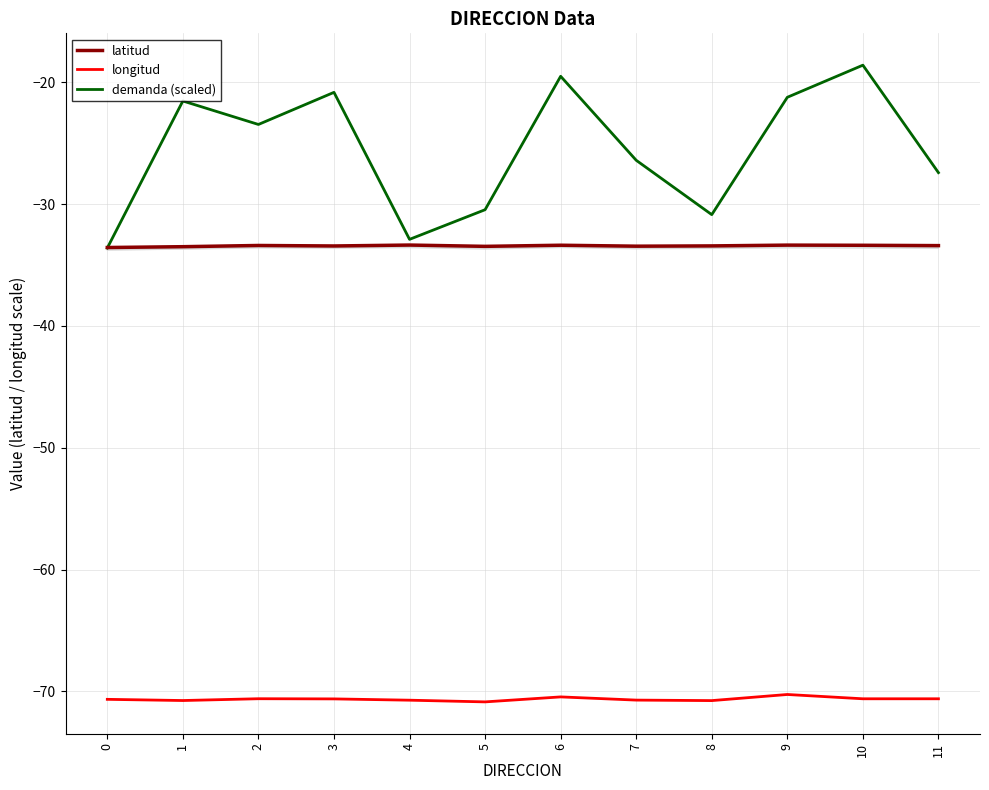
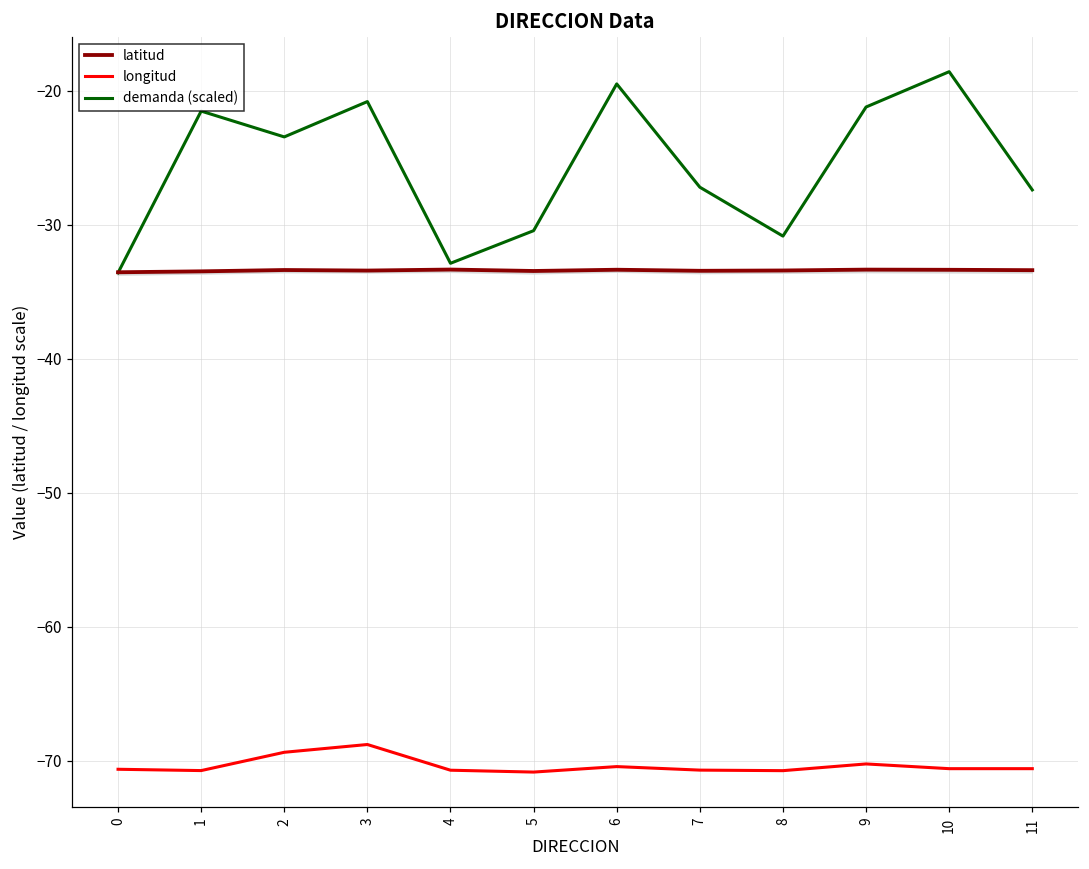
longitud, 2: -70.6 -> -69.4
longitud, 3: -70.6 -> -68.8
demanda (scaled), 7: -26.4 -> -27.2
